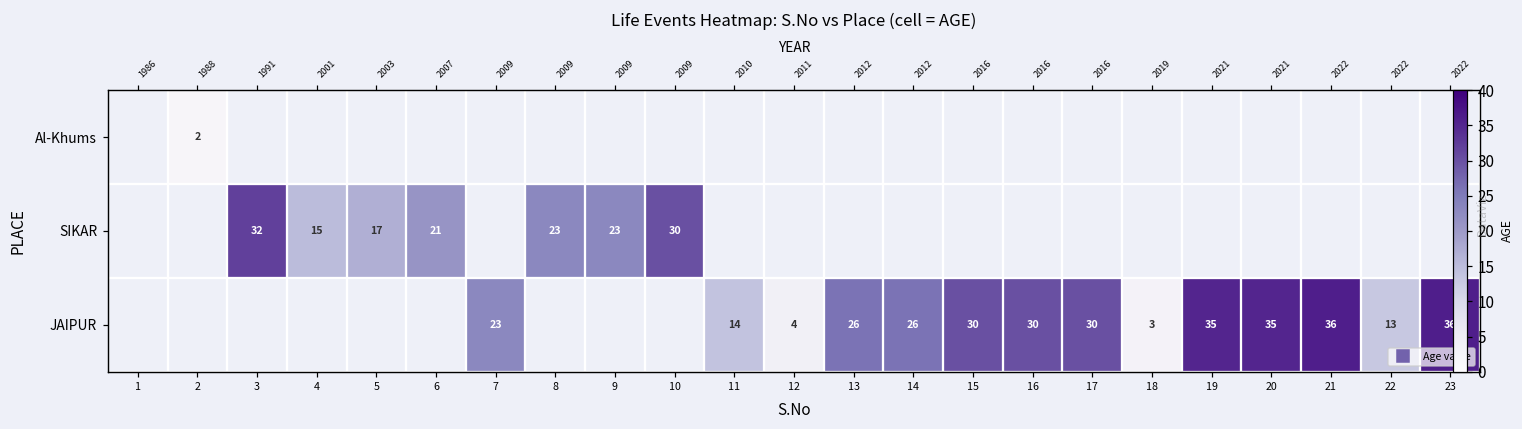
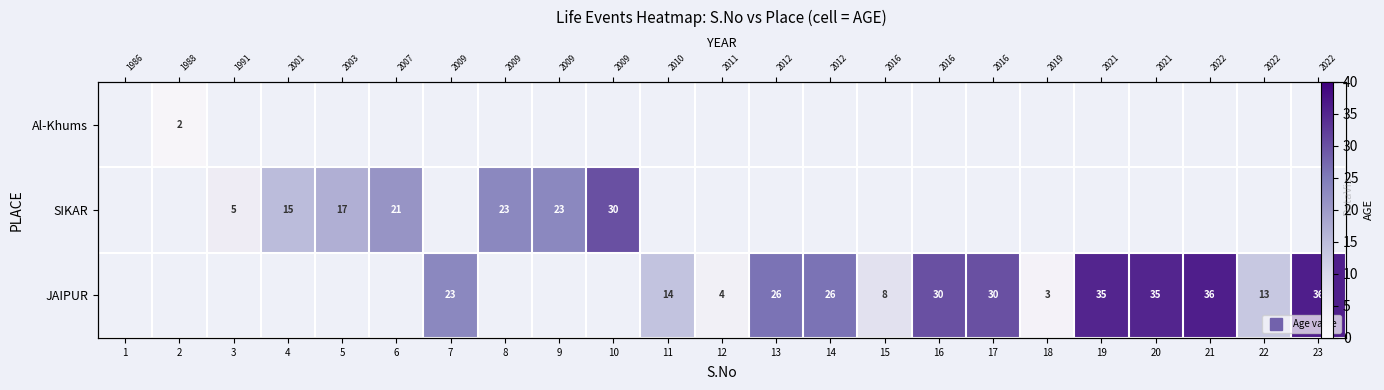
SIKAR, 3: 32 -> 5
JAIPUR, 15: 30 -> 8
